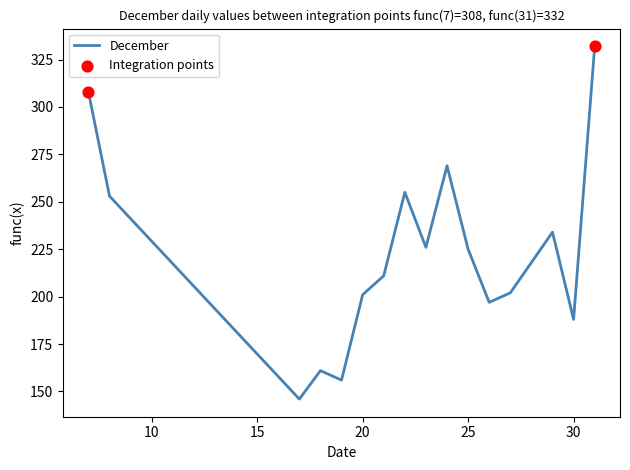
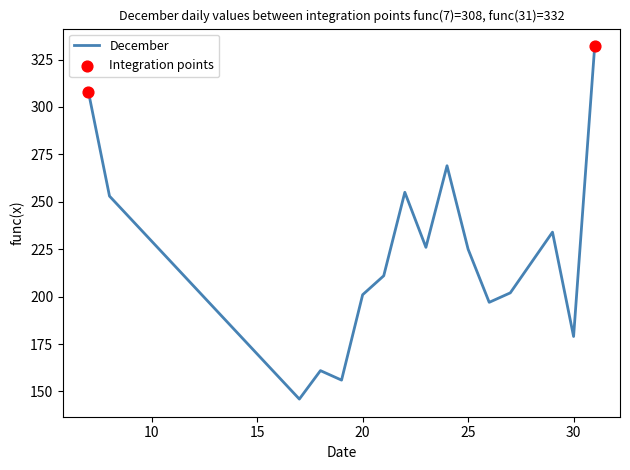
December, 30: 188 -> 179
